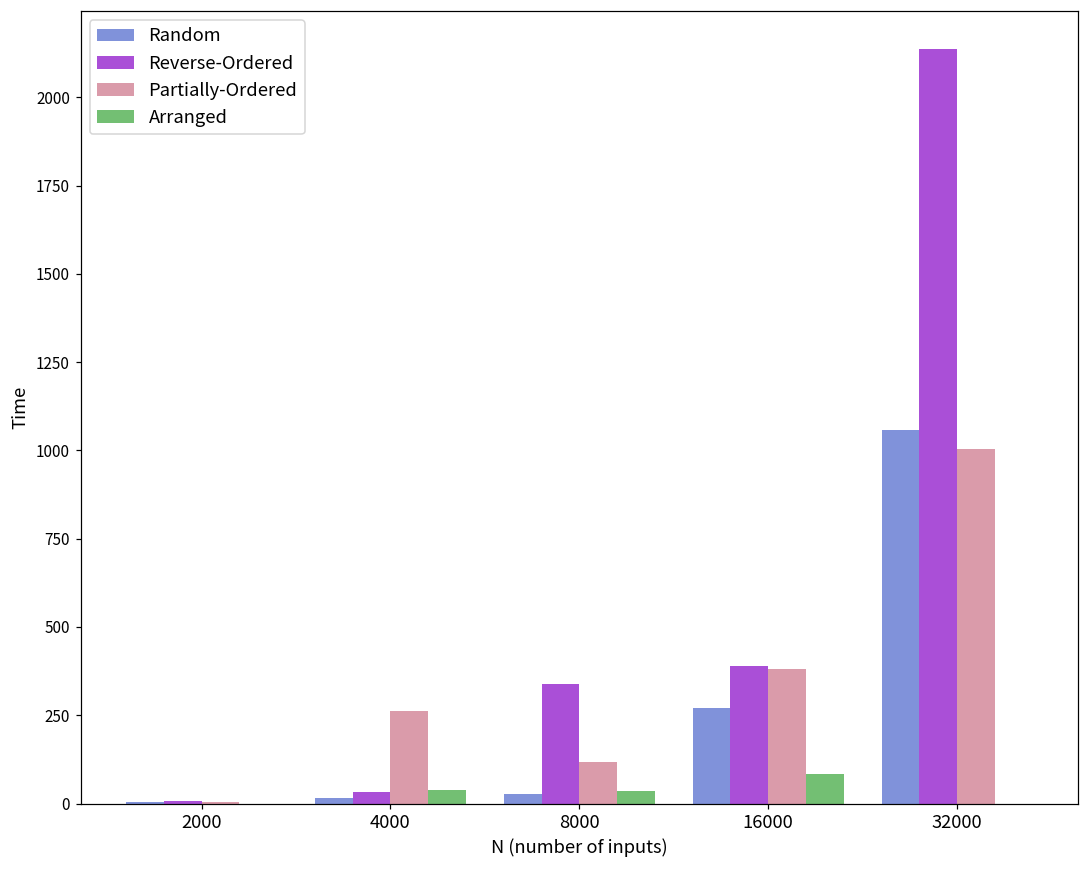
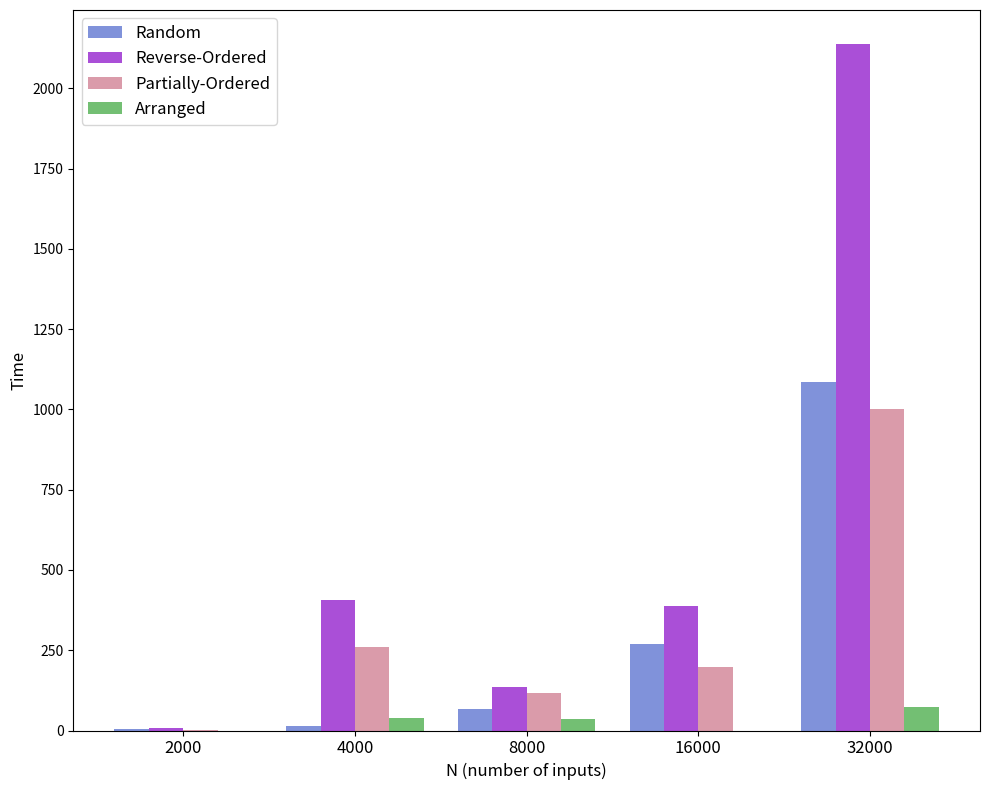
Reverse-Ordered, 4000: 30 -> 410
Random, 8000: 30 -> 70
Reverse-Ordered, 8000: 340 -> 130
Partially-Ordered, 16000: 380 -> 200
Arranged, 16000: 90 -> 0
Random, 32000: 1060 -> 1090
Arranged, 32000: 0 -> 70
